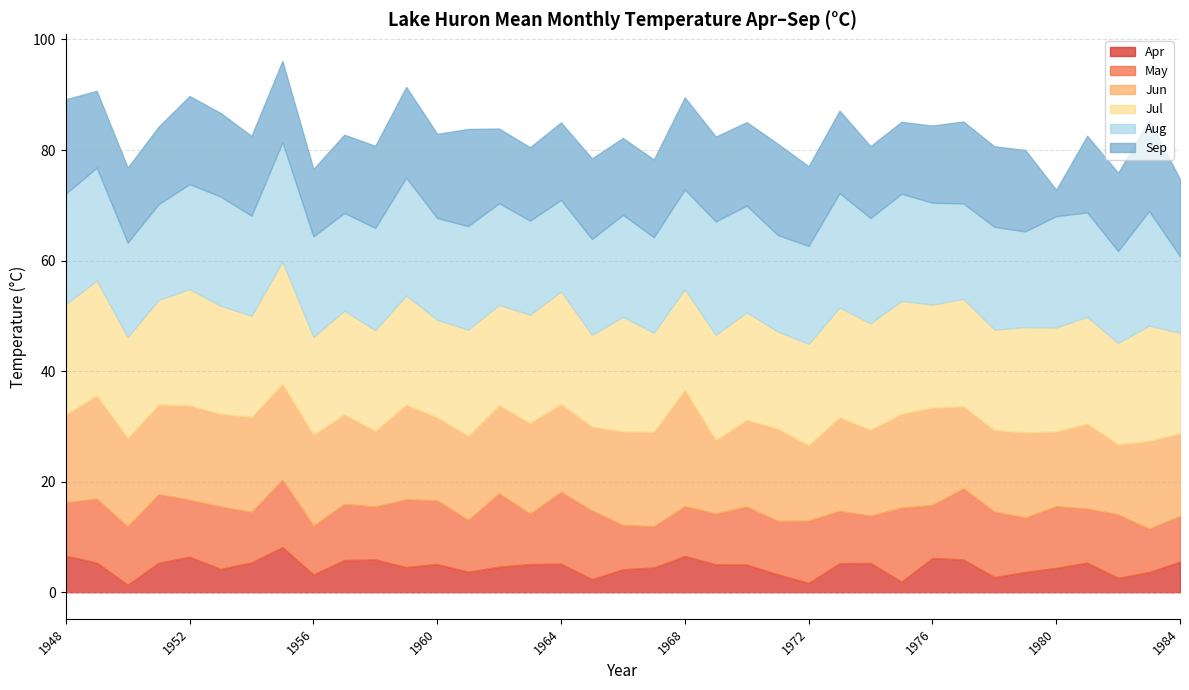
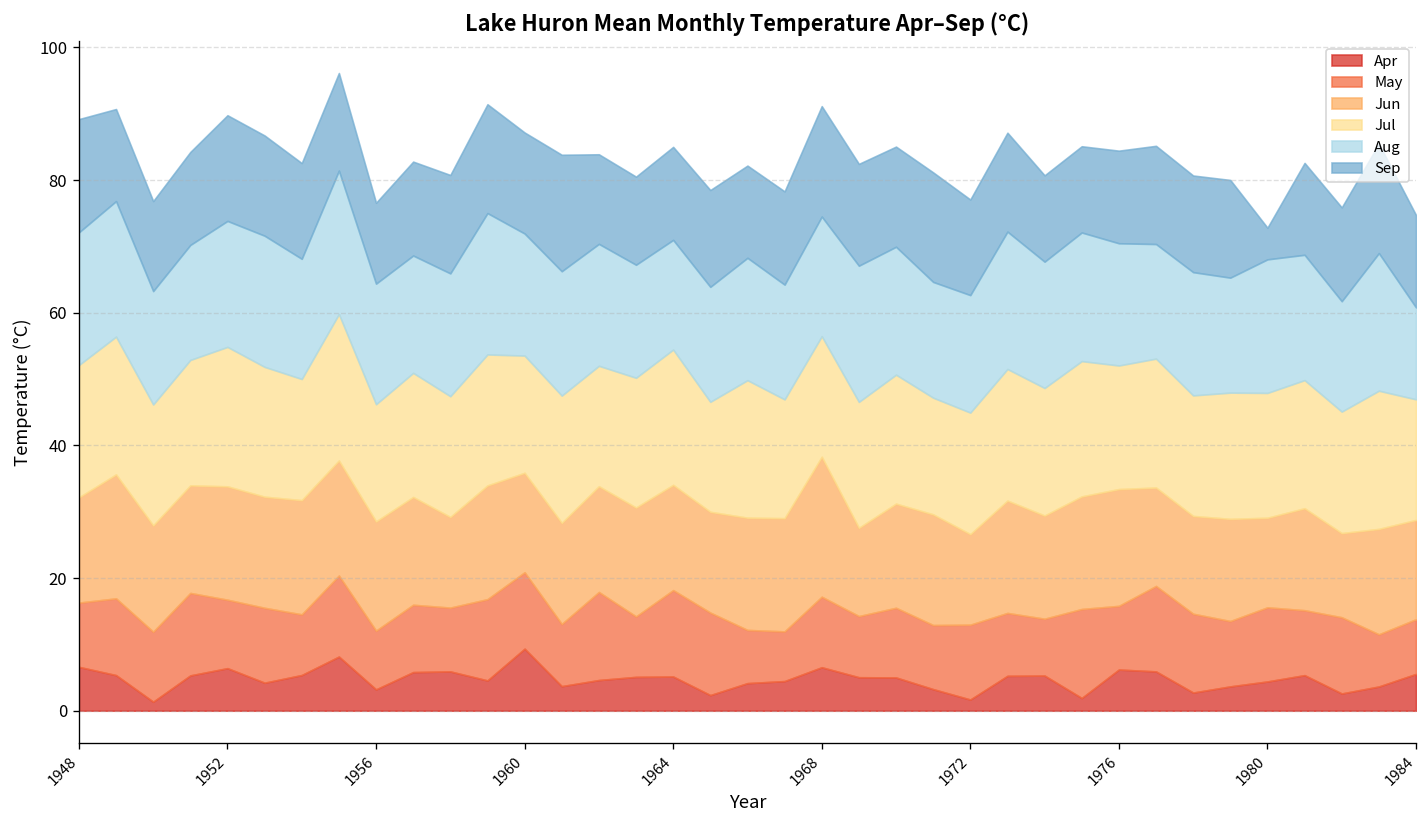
Apr, 1960: 5 -> 9
May, 1968: 9 -> 11
